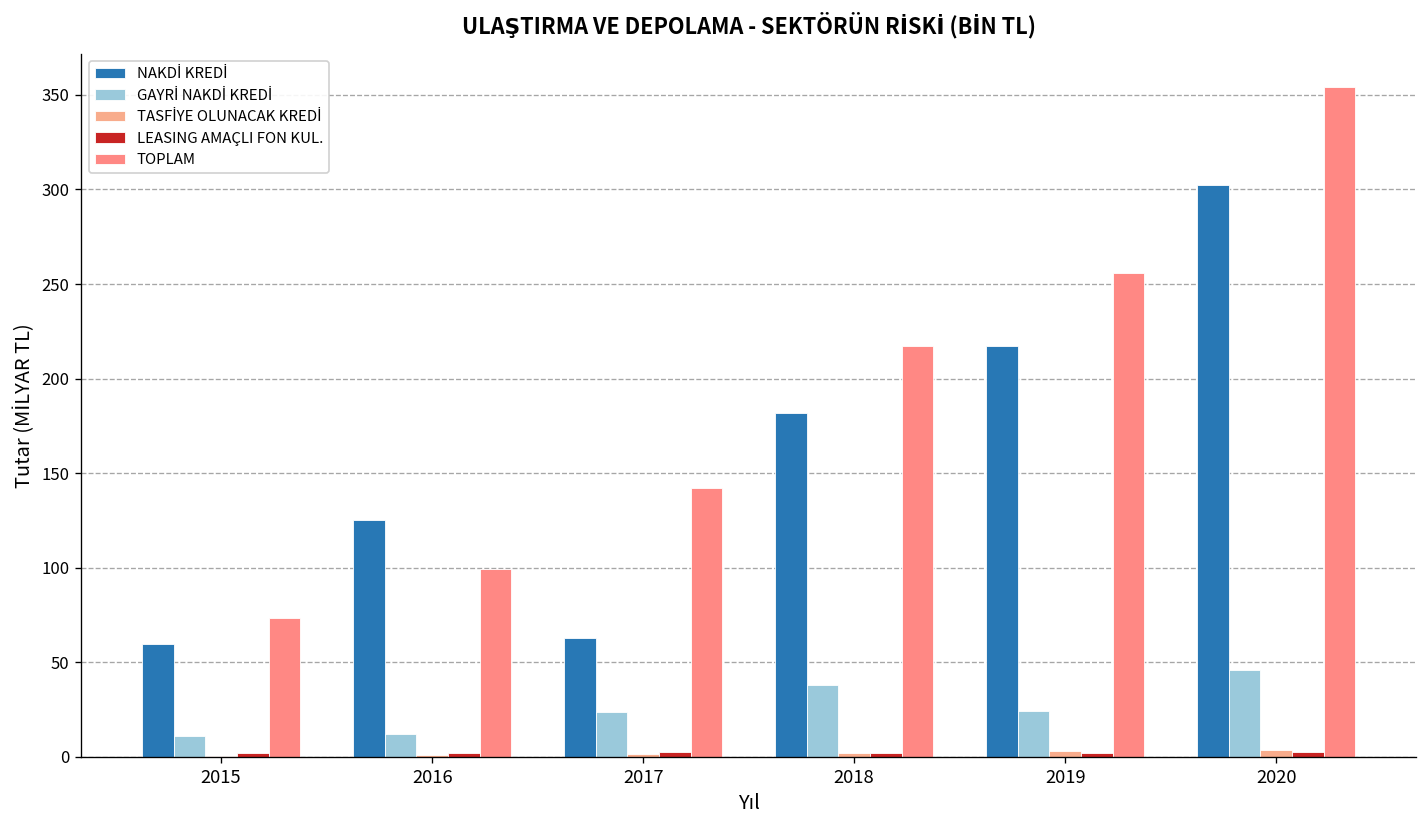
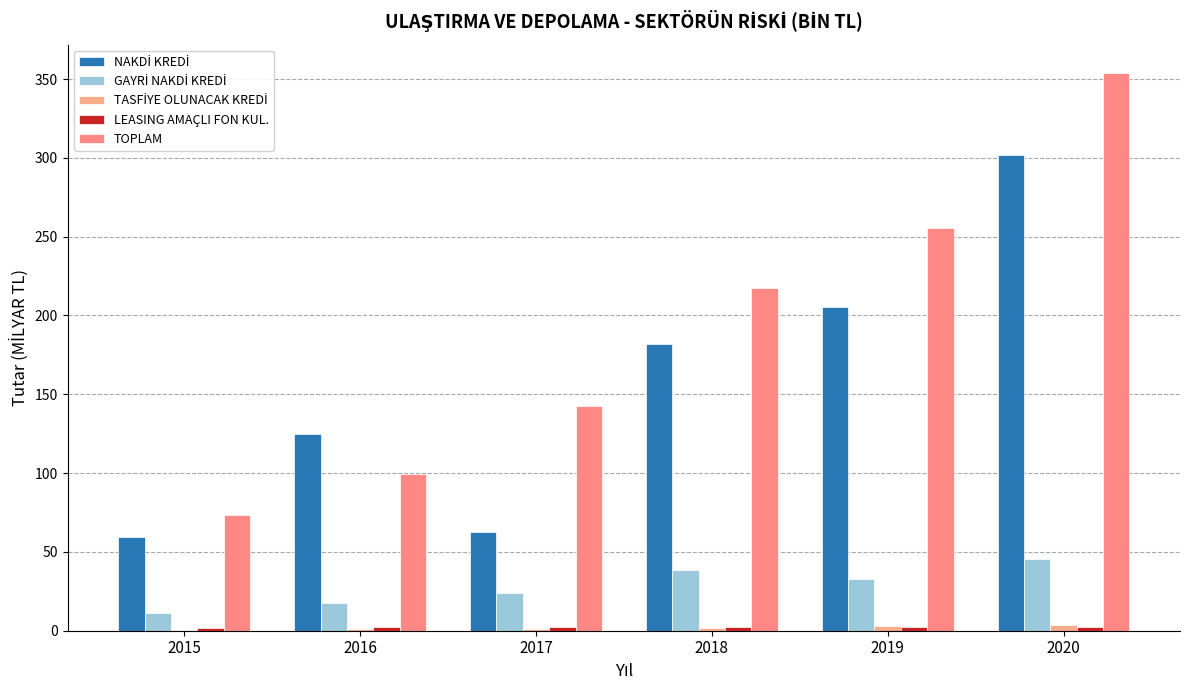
GAYRİ NAKDİ KREDİ, 2016: 12 -> 17
NAKDİ KREDİ, 2019: 217 -> 206
GAYRİ NAKDİ KREDİ, 2019: 24 -> 33
